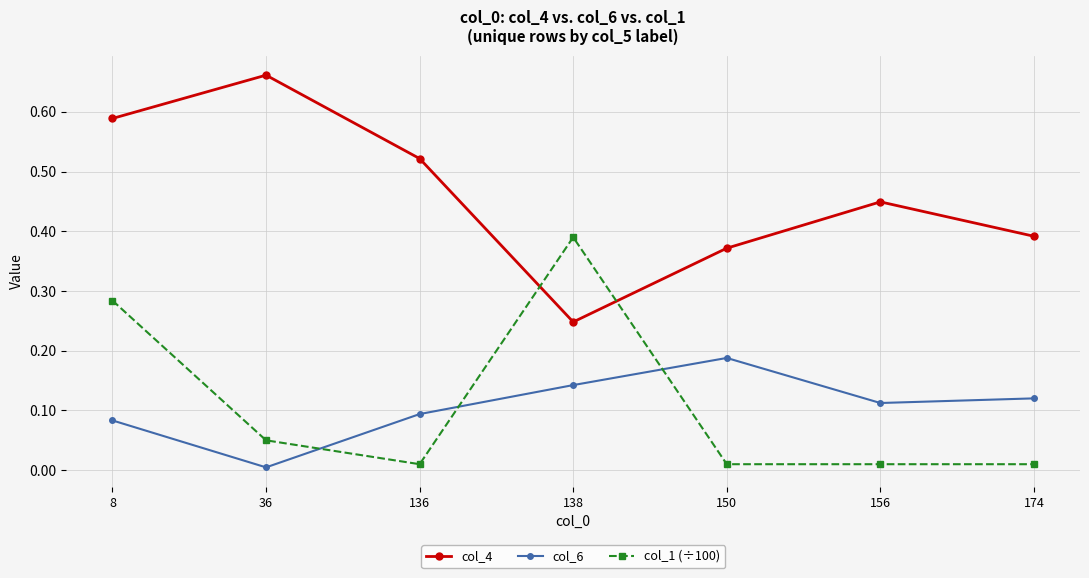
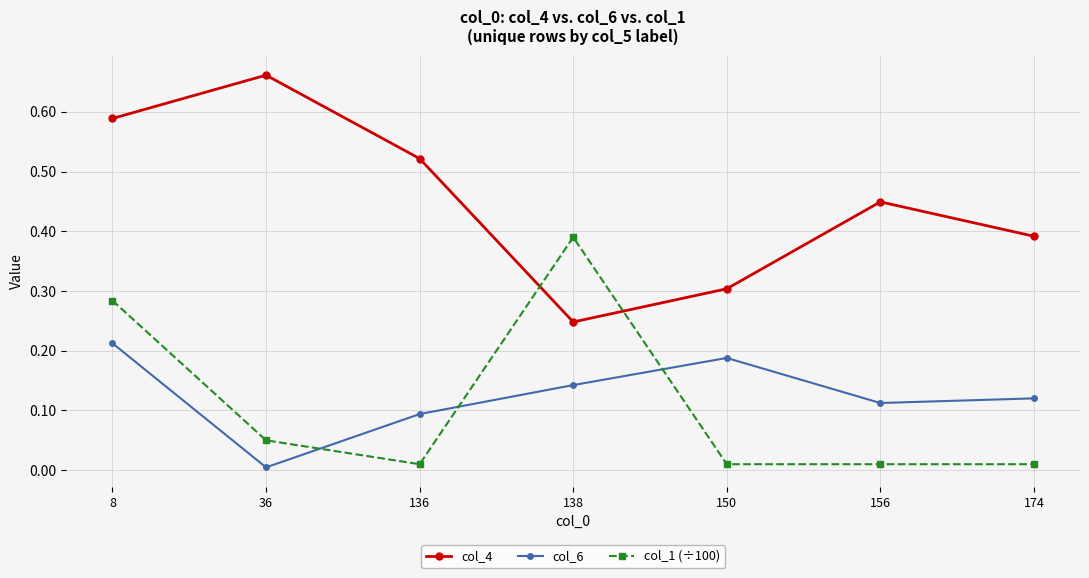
col_6, 8: 0.08 -> 0.21
col_4, 150: 0.37 -> 0.30
